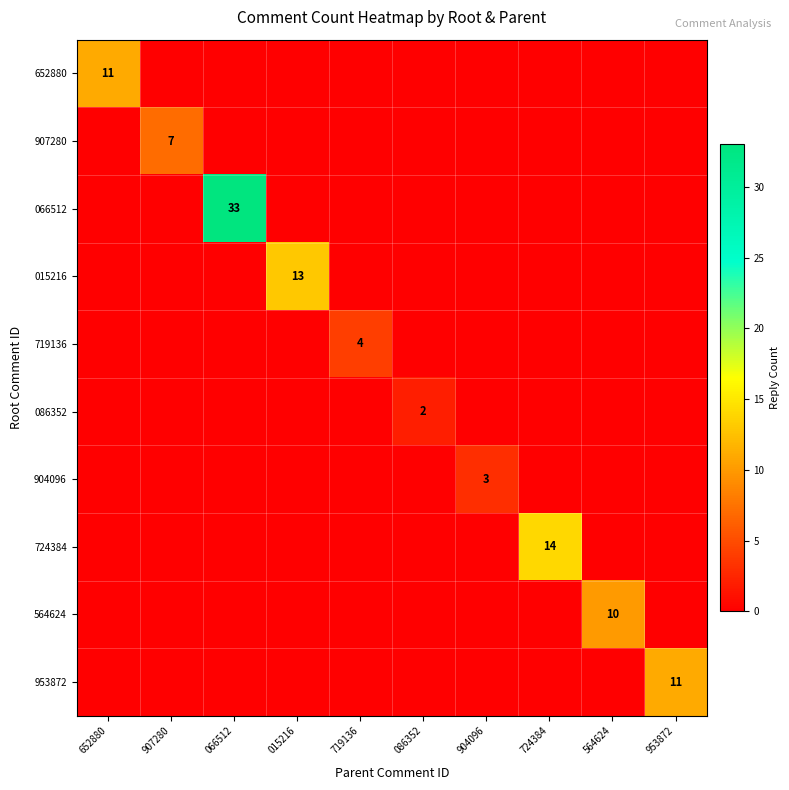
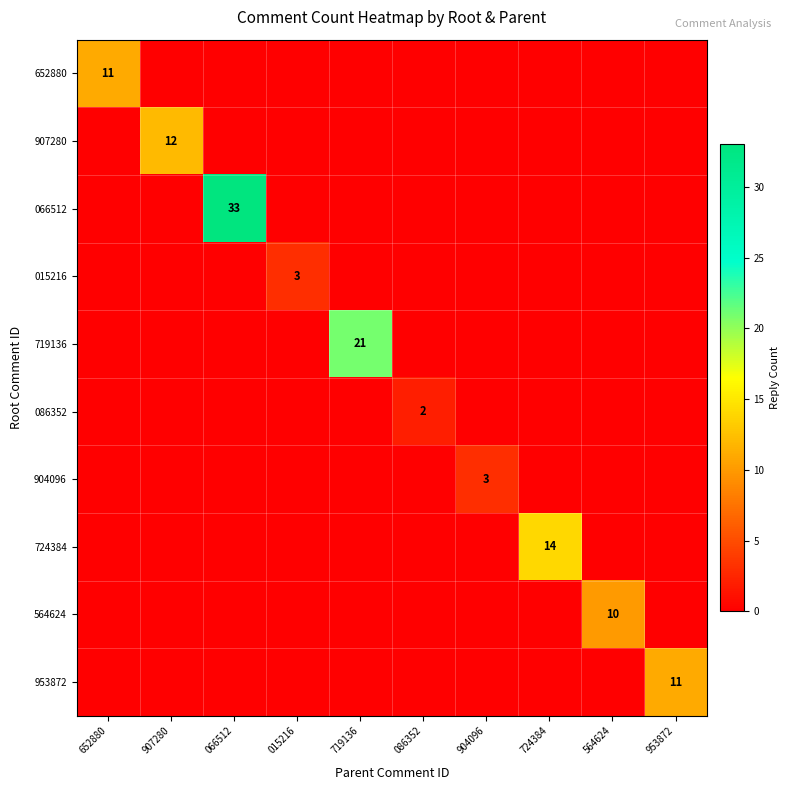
907280, 907280: 7 -> 12
015216, 015216: 13 -> 3
719136, 719136: 4 -> 21
